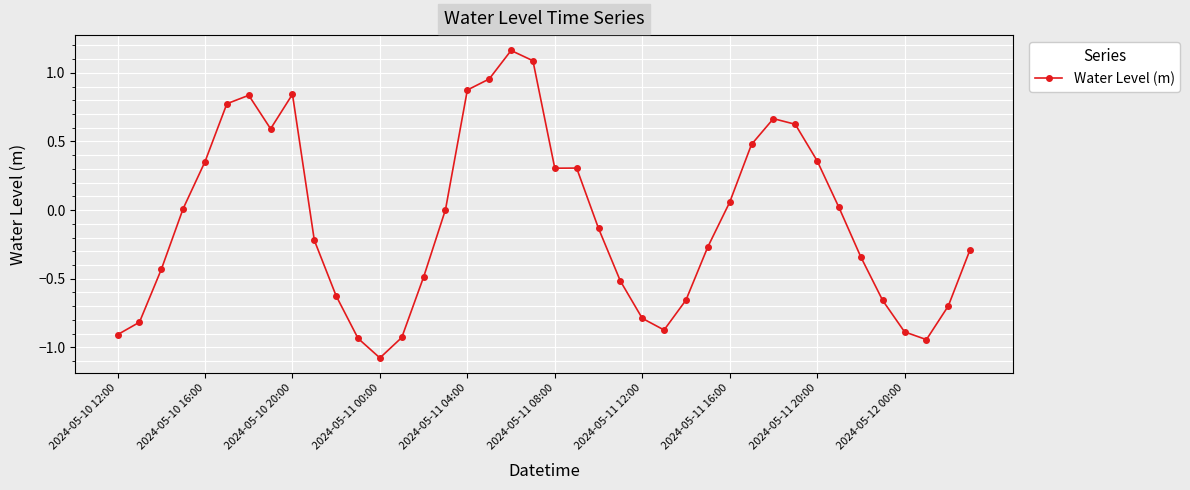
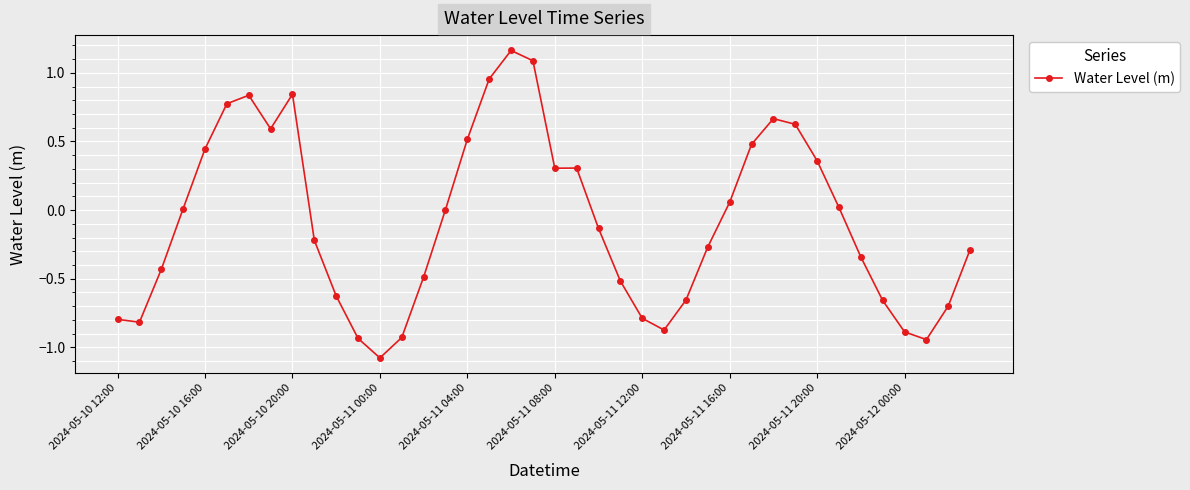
2024-05-10 12:00: -0.91 -> -0.80
2024-05-10 16:00: 0.35 -> 0.45
2024-05-11 04:00: 0.88 -> 0.52
